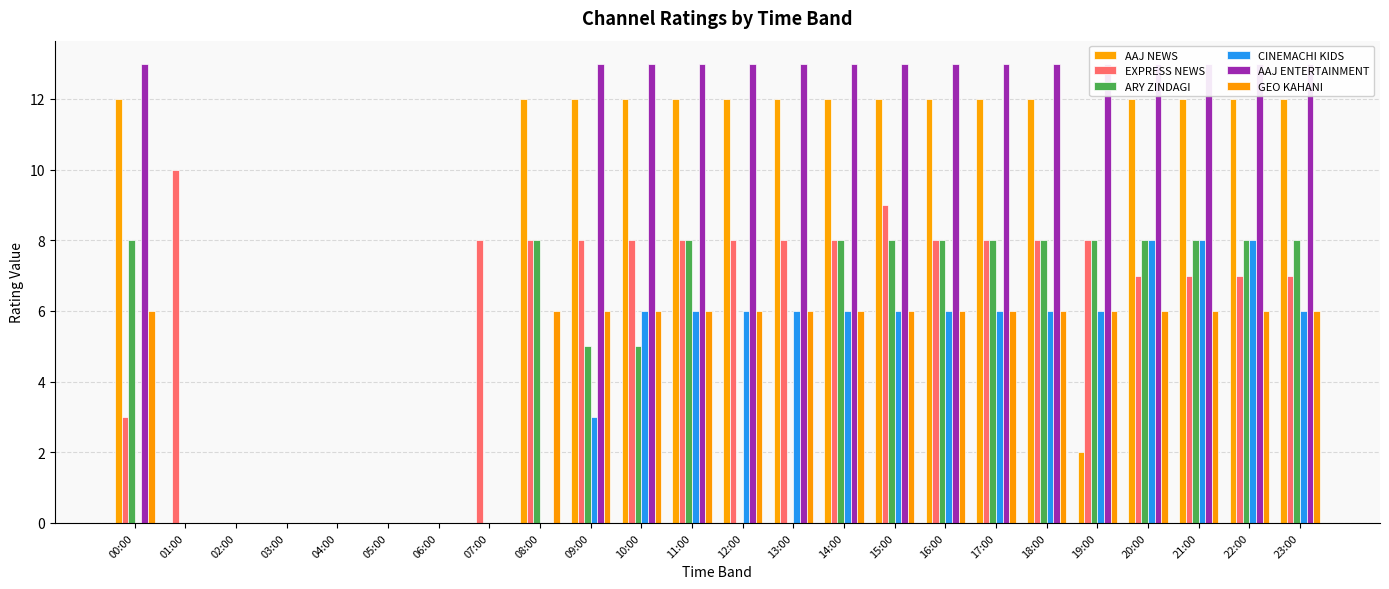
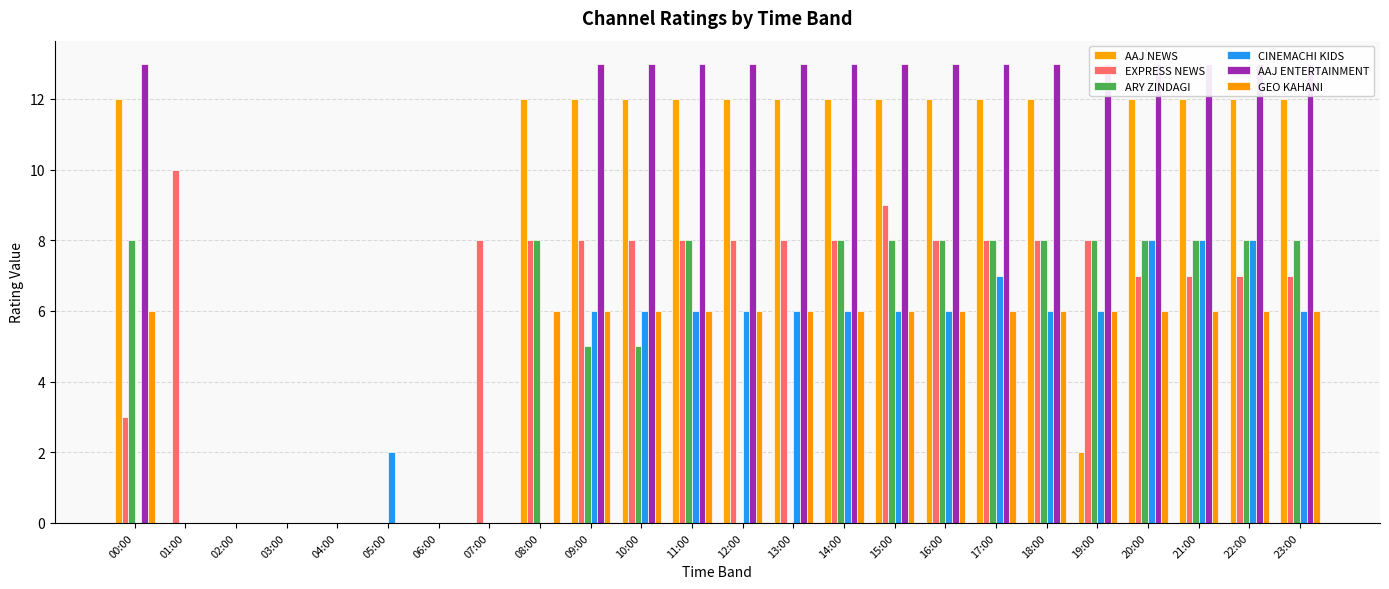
CINEMACHI KIDS, 05:00: 0 -> 2
CINEMACHI KIDS, 09:00: 3 -> 6
CINEMACHI KIDS, 17:00: 6 -> 7
